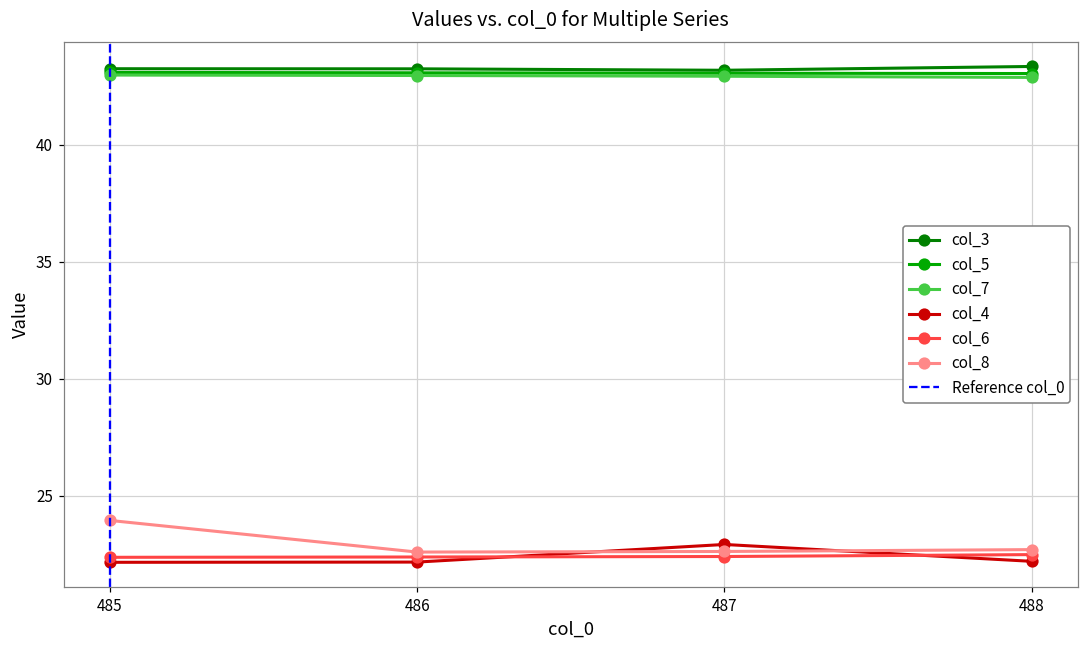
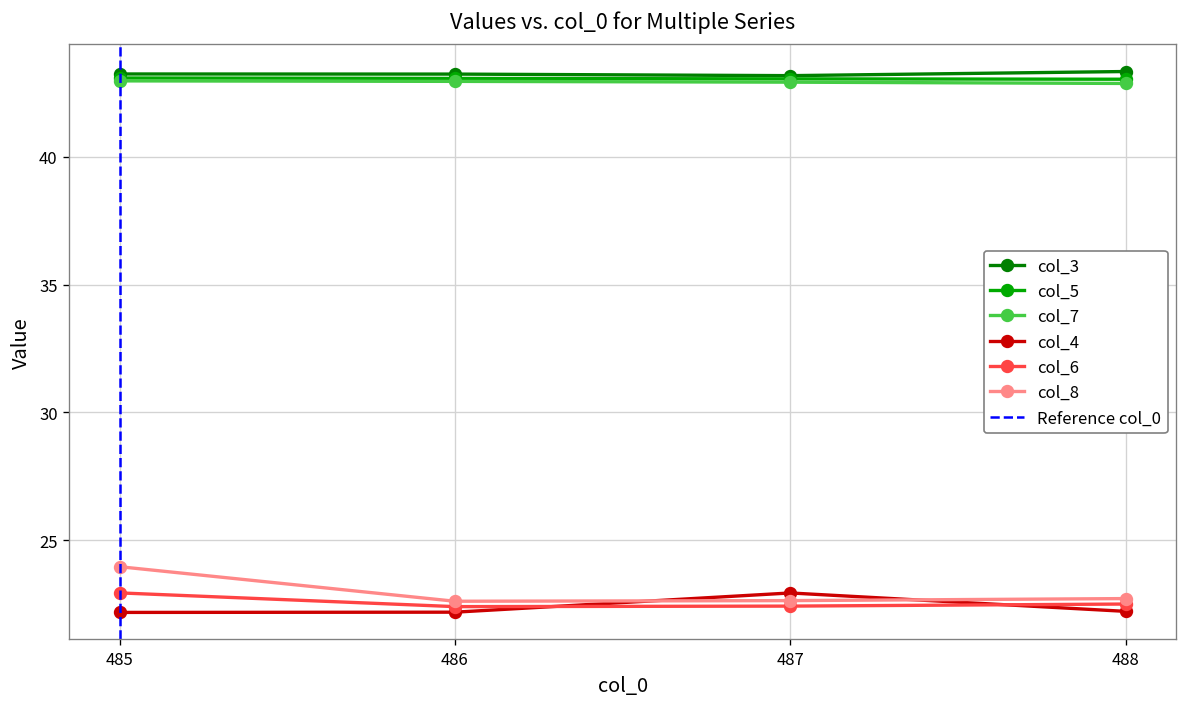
col_6, 485: 22.4 -> 22.9
